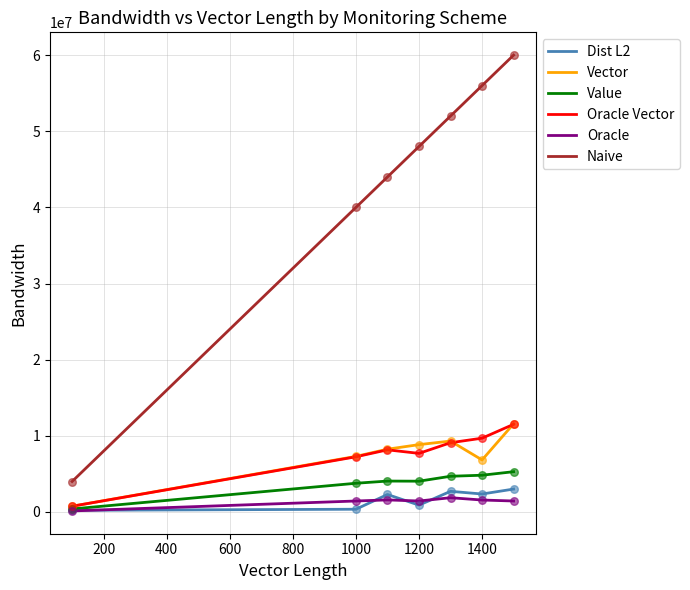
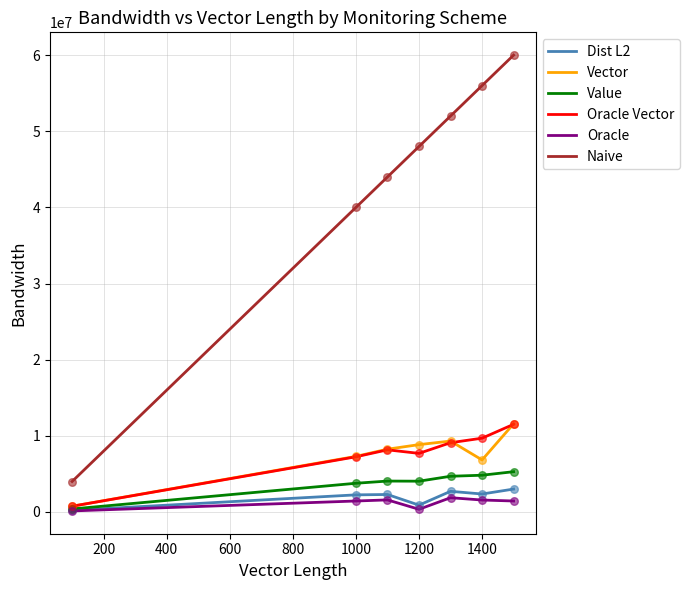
Dist L2, 1000: 0 -> 2000000
Oracle, 1200: 1000000 -> 0
